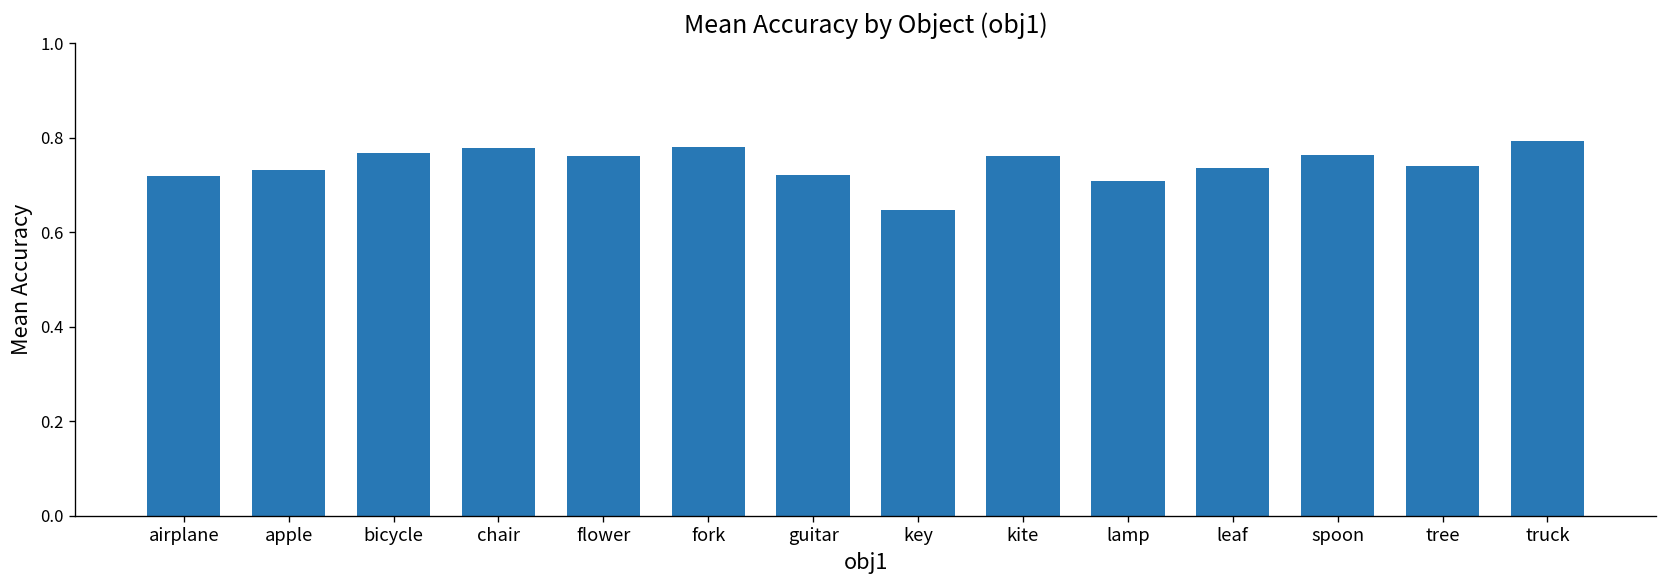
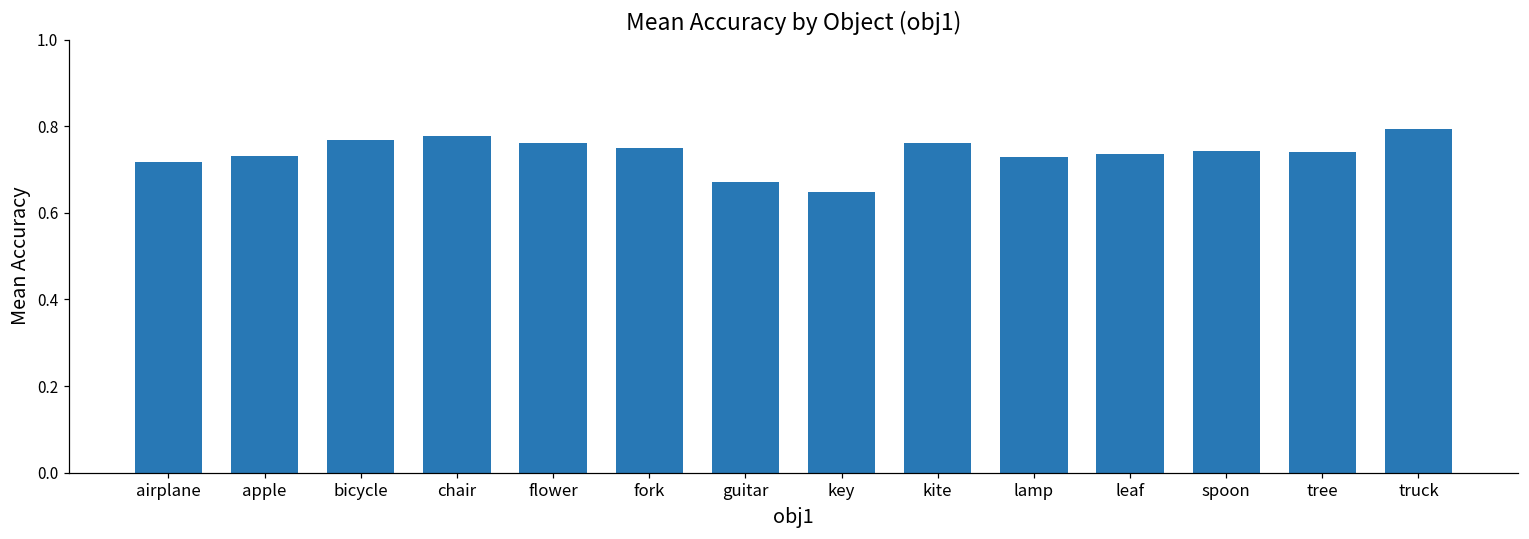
fork: 0.78 -> 0.75
guitar: 0.72 -> 0.67
lamp: 0.71 -> 0.73
spoon: 0.76 -> 0.74
